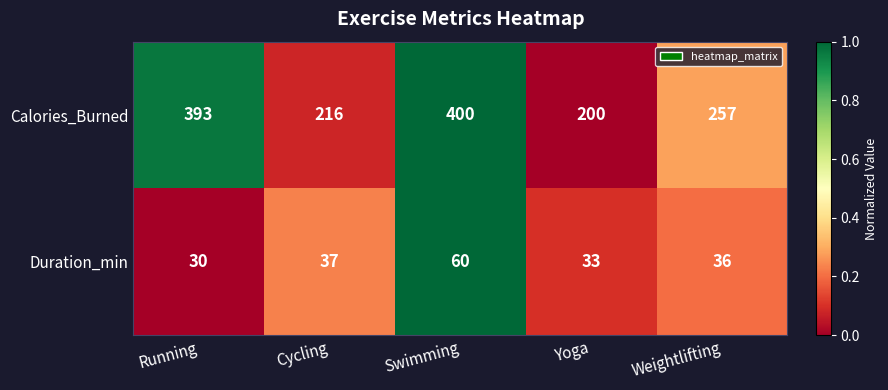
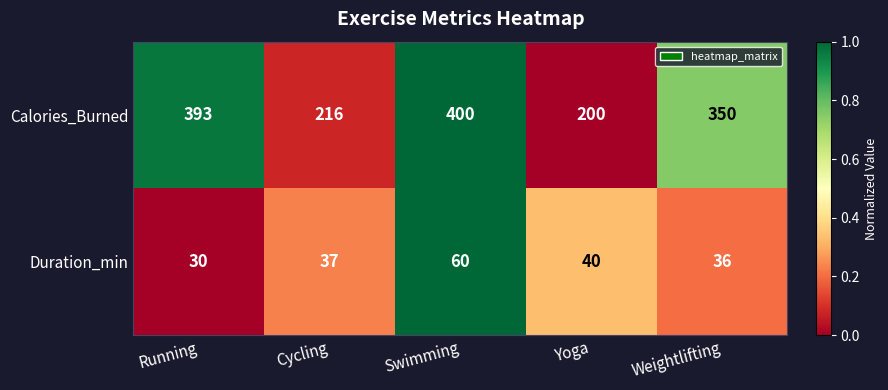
Calories_Burned, Weightlifting: 257 -> 350
Duration_min, Yoga: 33 -> 40
